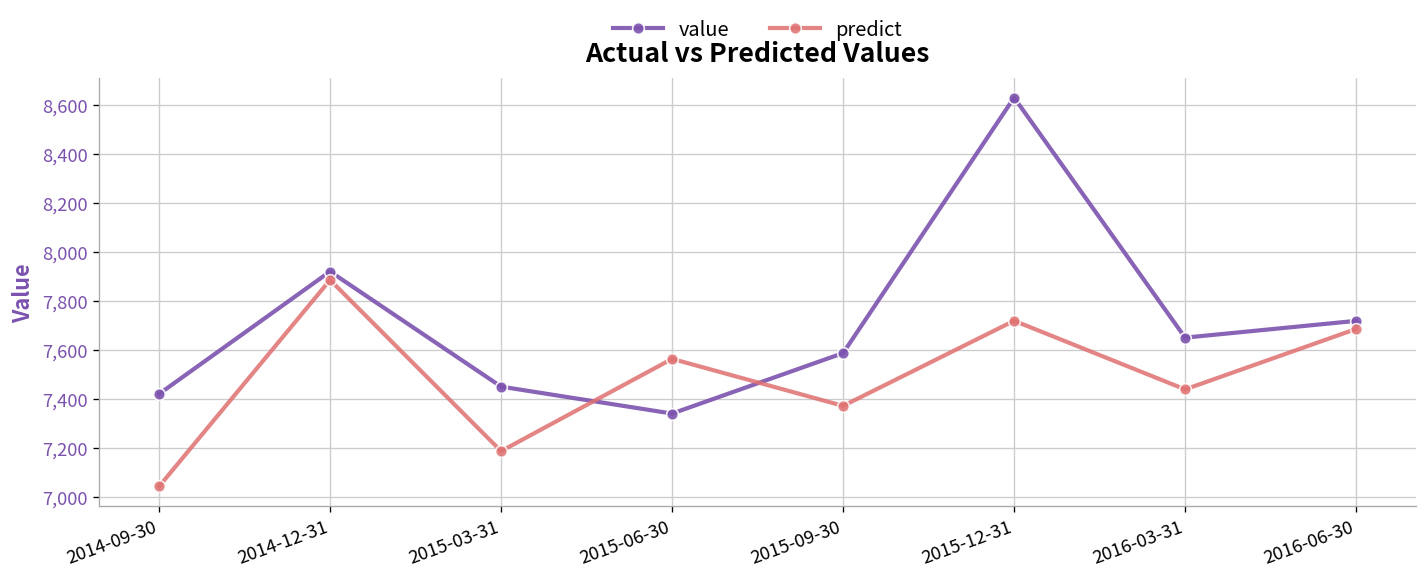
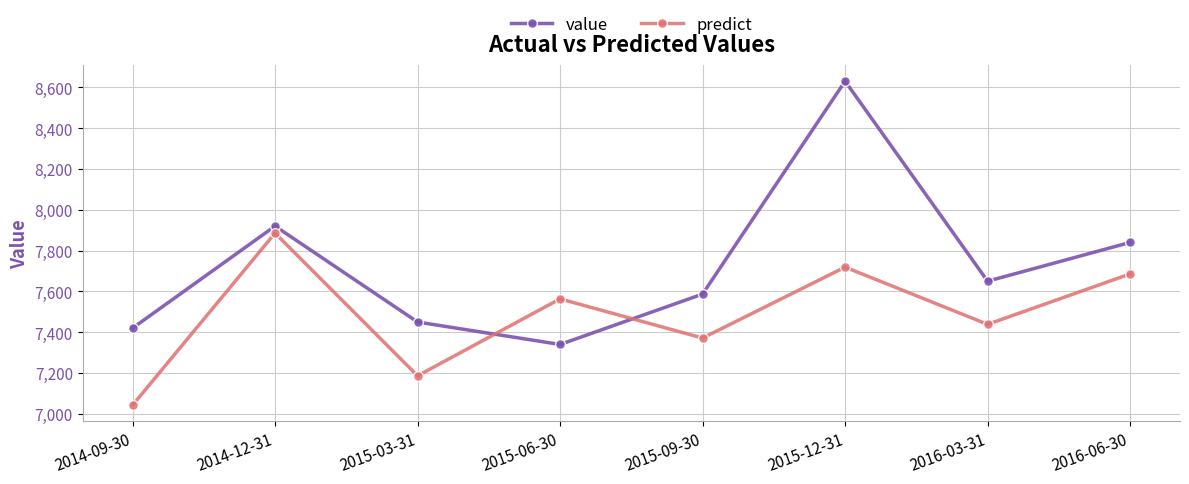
value, 2016-06-30: 7,720 -> 7,840
